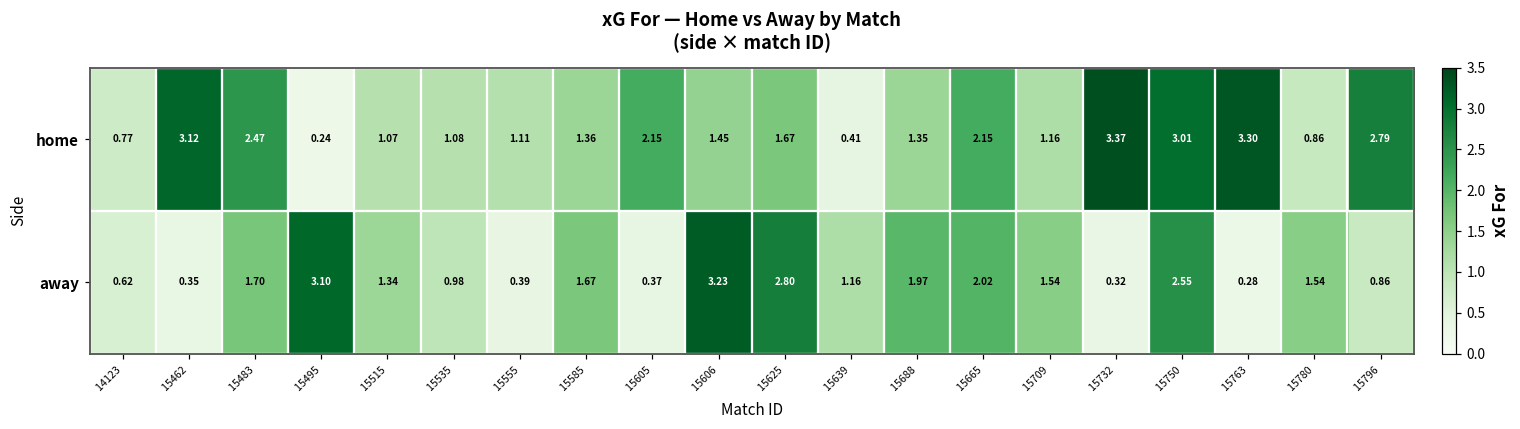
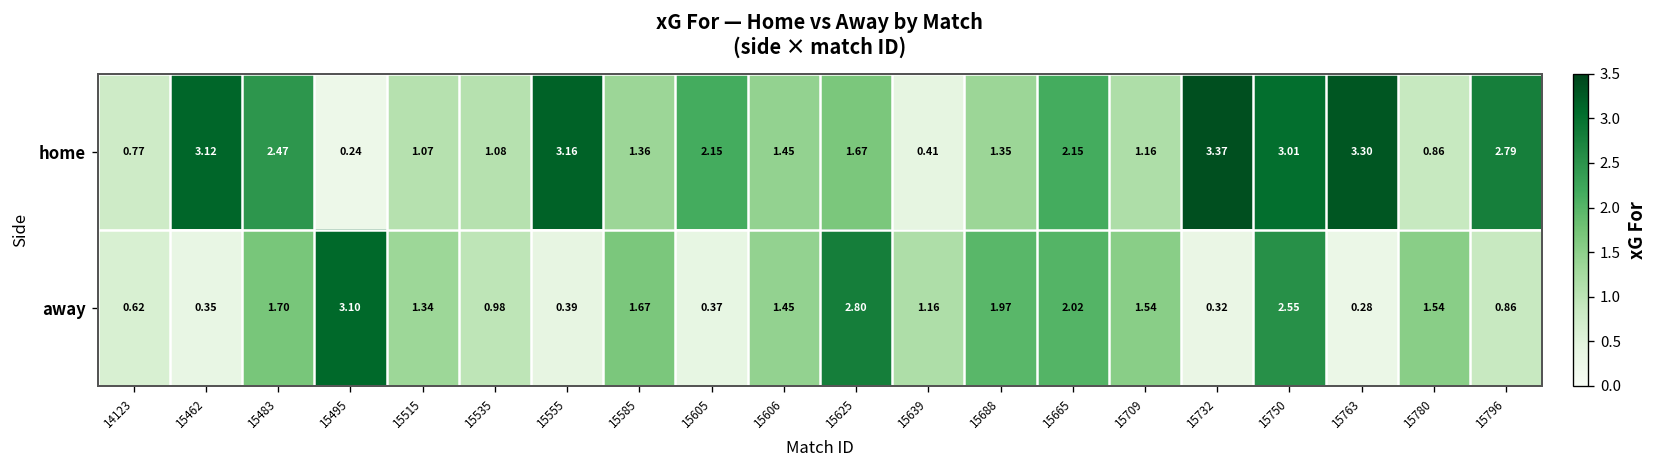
home, 15555: 1.11 -> 3.16
away, 15606: 3.23 -> 1.45
